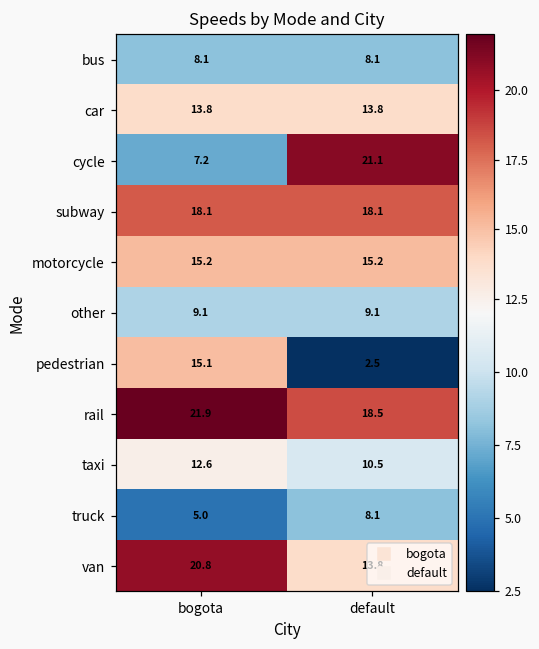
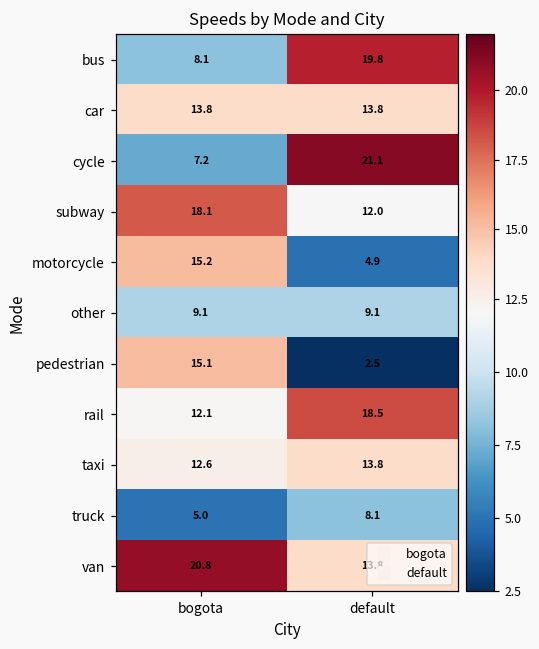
bus, default: 8.1 -> 19.8
subway, default: 18.1 -> 12.0
motorcycle, default: 15.2 -> 4.9
rail, bogota: 21.9 -> 12.1
taxi, default: 10.5 -> 13.8
